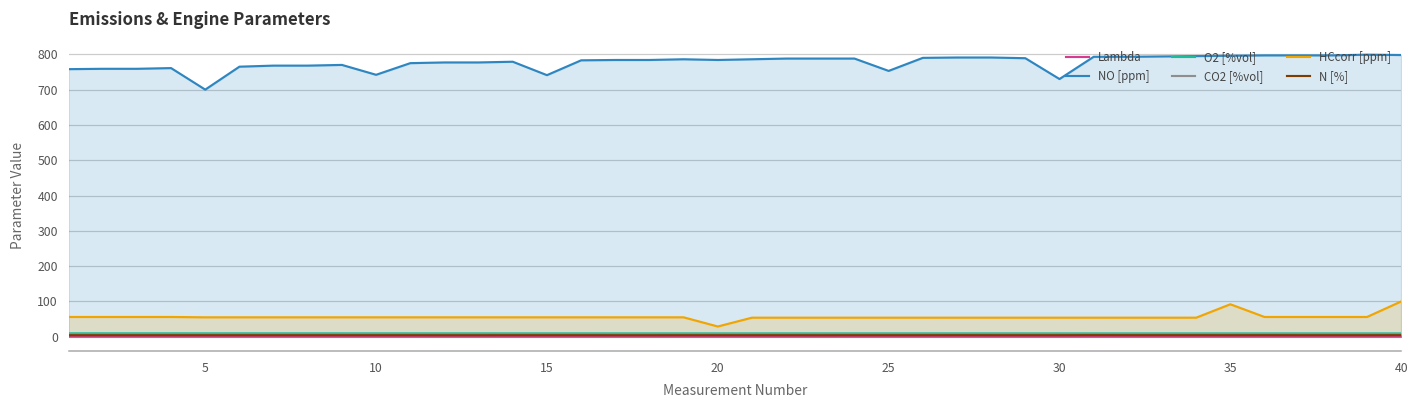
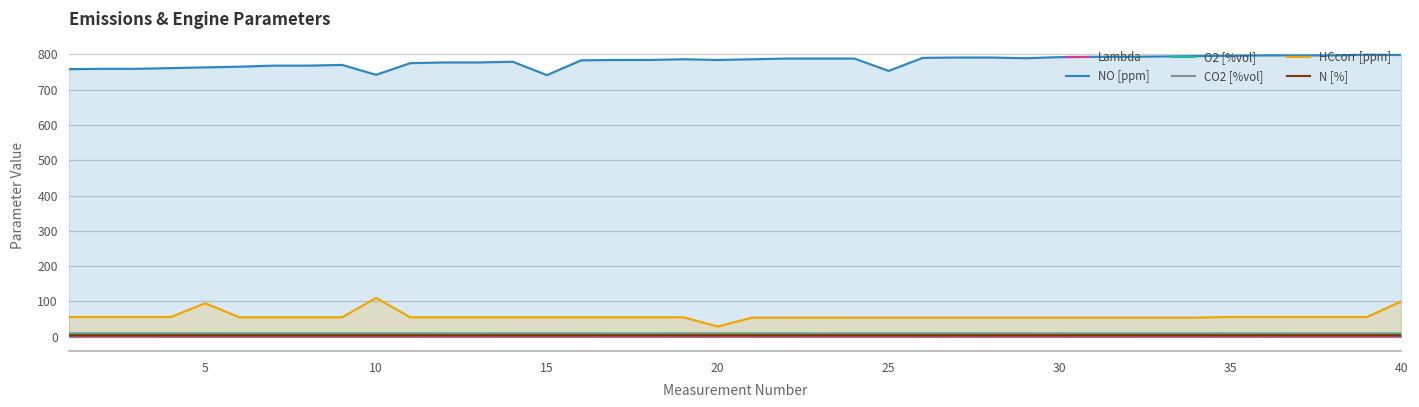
NO [ppm], 5: 700 -> 760
HCcorr [ppm], 5: 60 -> 100
HCcorr [ppm], 10: 60 -> 110
NO [ppm], 30: 730 -> 790
HCcorr [ppm], 35: 90 -> 60
